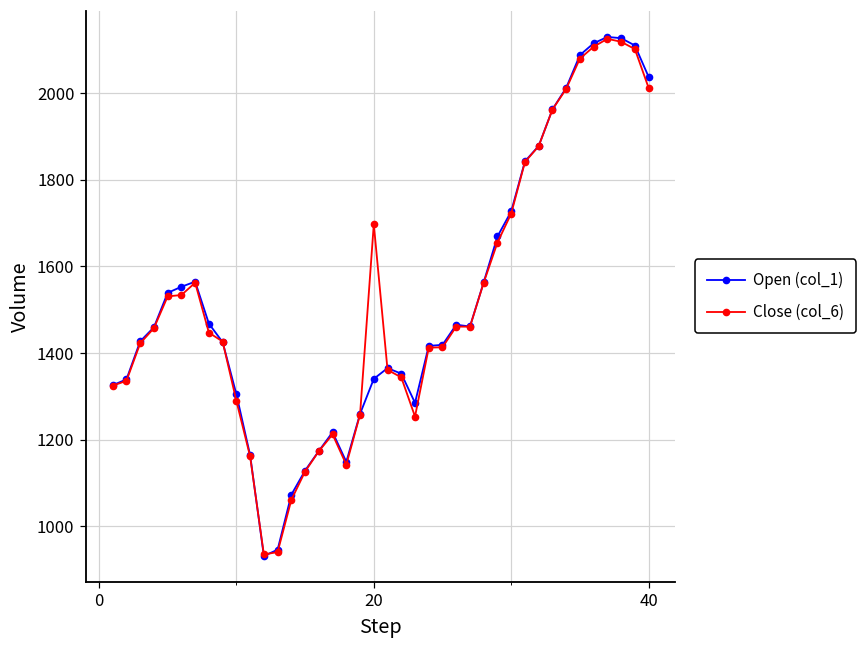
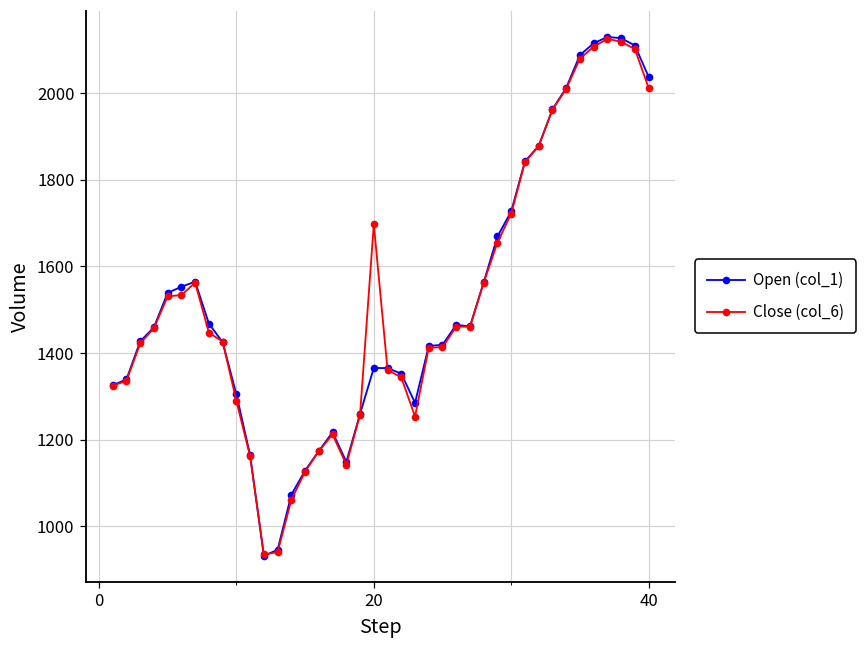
Open (col_1), 20: 1340 -> 1370
